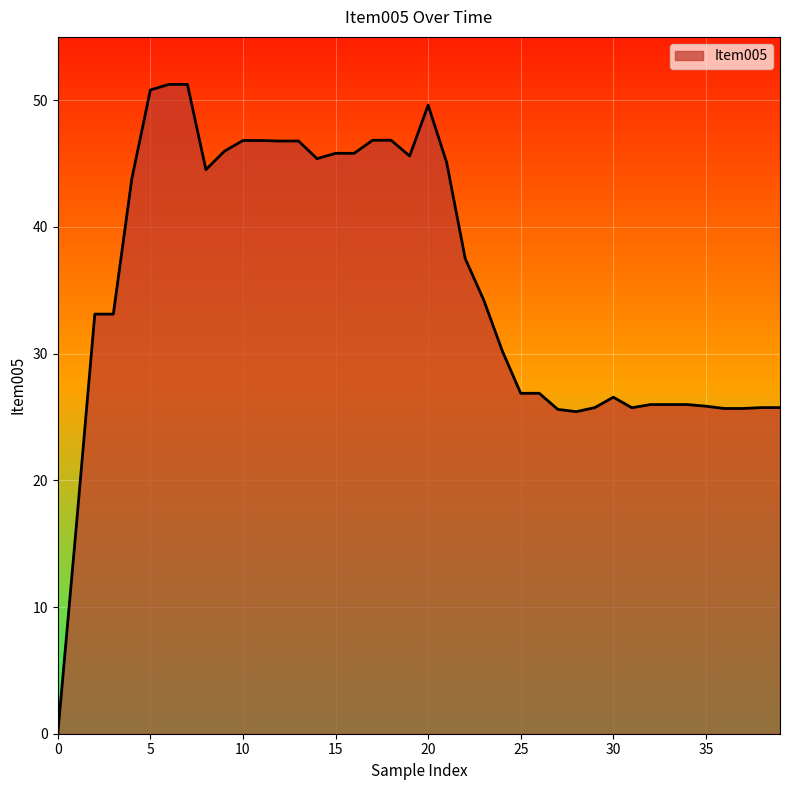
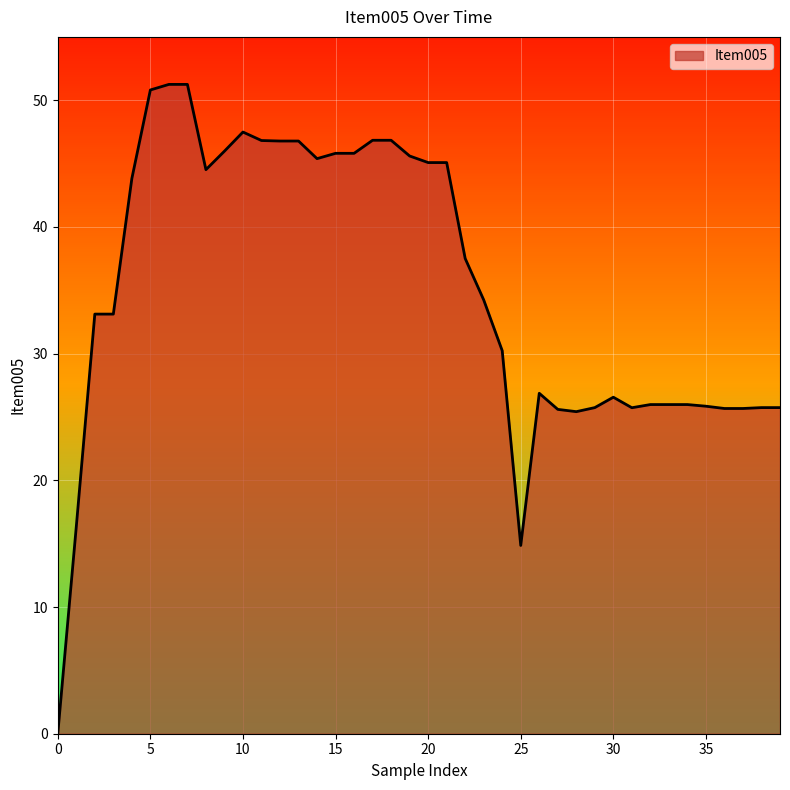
10: 46.8 -> 47.5
20: 49.6 -> 45.1
25: 26.9 -> 14.9
